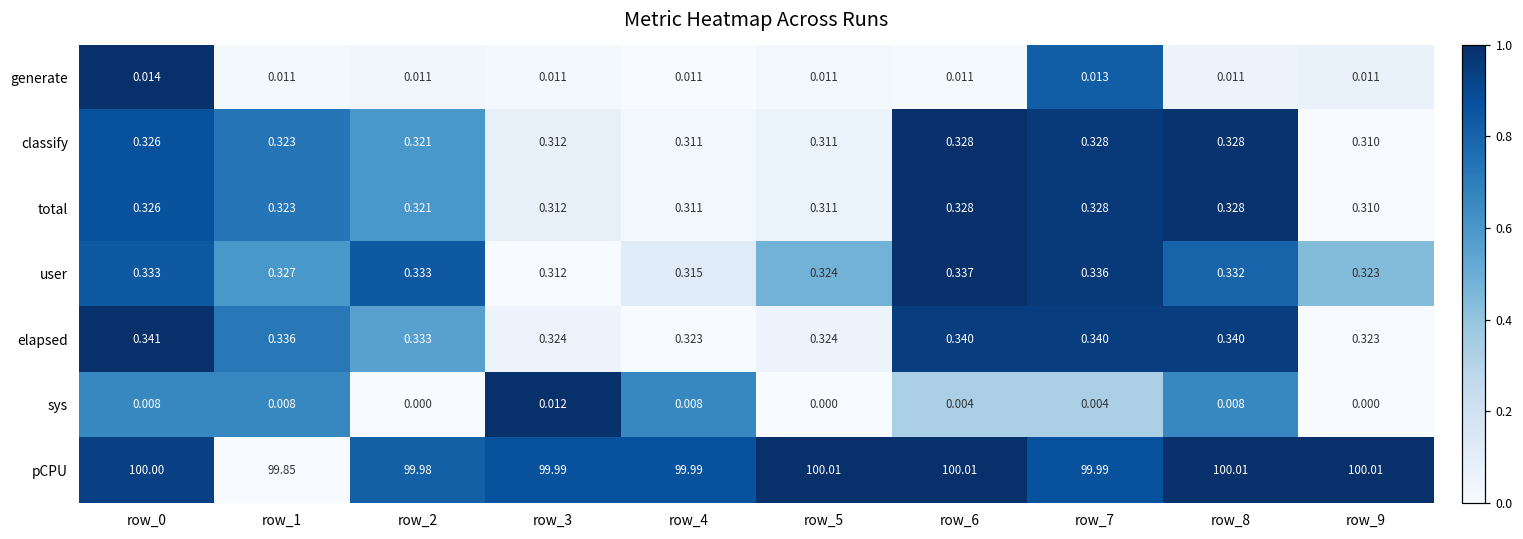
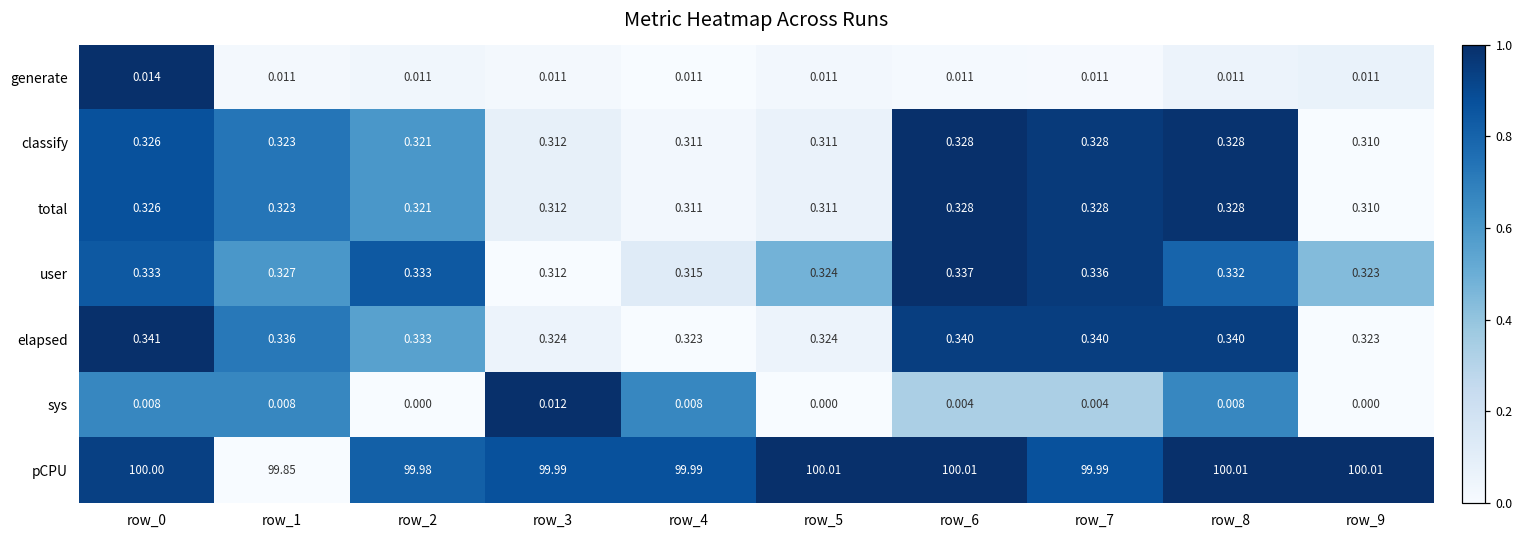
generate, row_7: 0.013 -> 0.011
